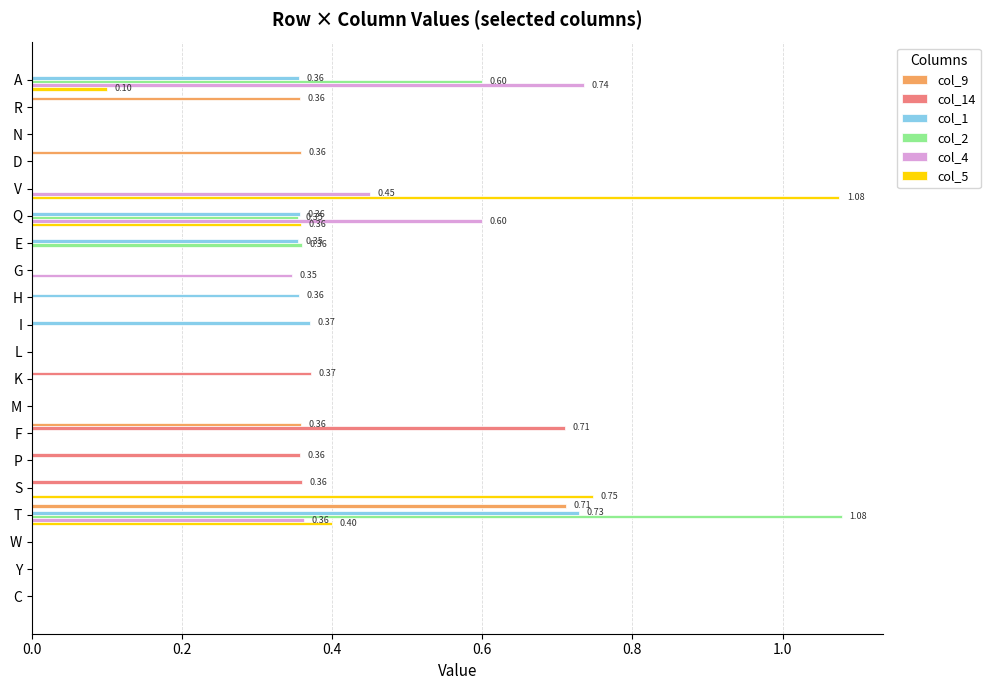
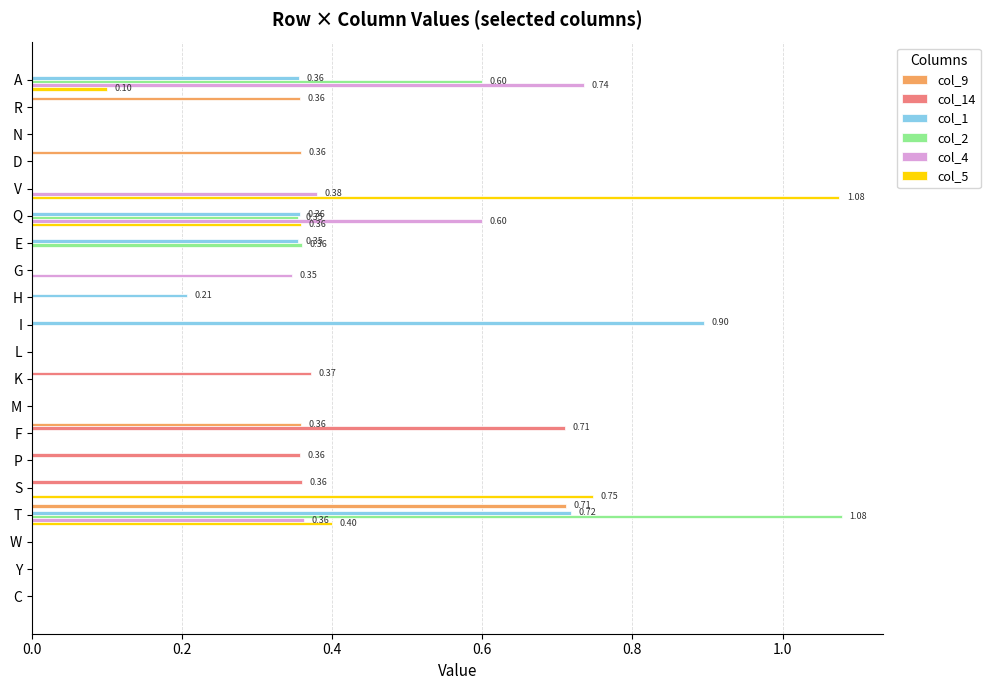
col_4, V: 0.45 -> 0.38
col_1, H: 0.36 -> 0.21
col_1, I: 0.37 -> 0.90
col_1, T: 0.73 -> 0.72
